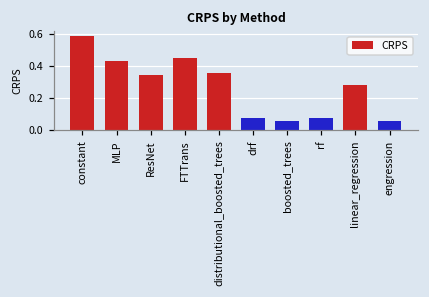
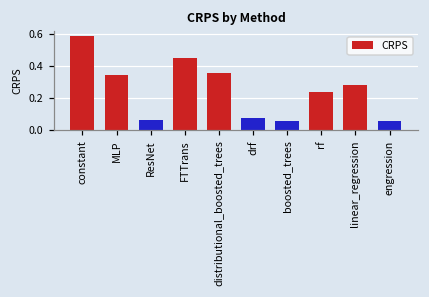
MLP: 0.43 -> 0.34
ResNet: 0.34 -> 0.06
rf: 0.07 -> 0.23
